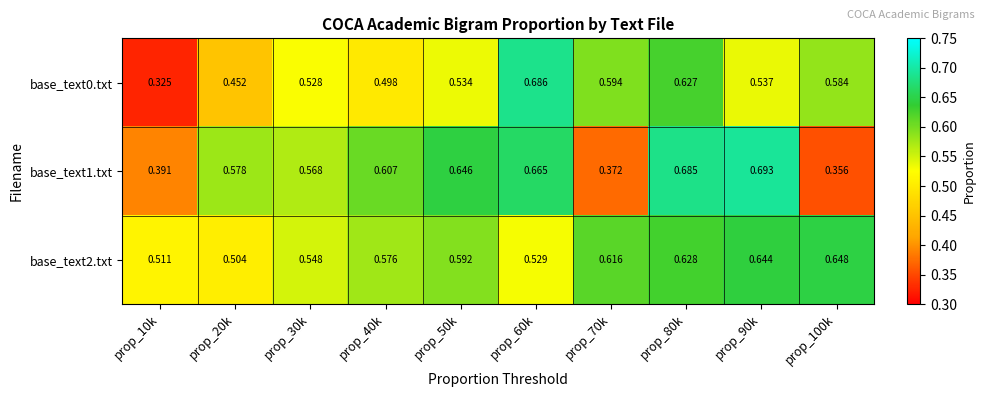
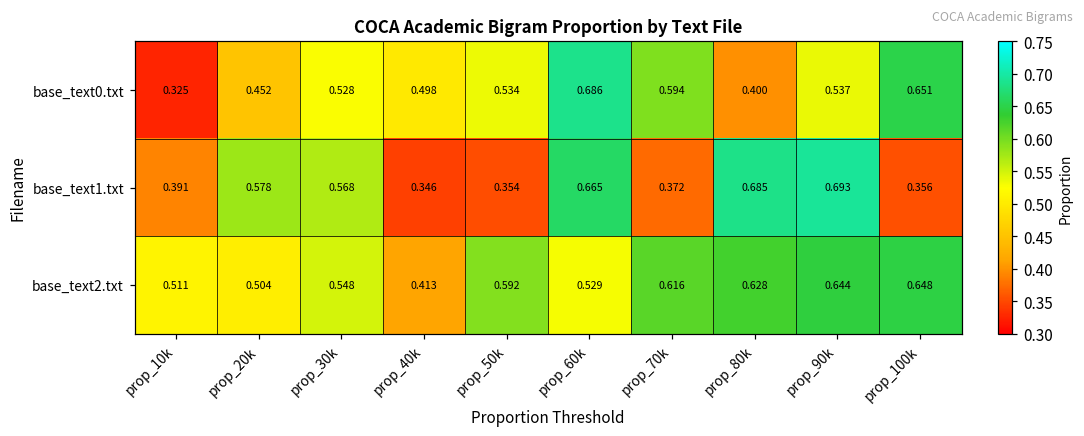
base_text0.txt, prop_80k: 0.627 -> 0.400
base_text0.txt, prop_100k: 0.584 -> 0.651
base_text1.txt, prop_40k: 0.607 -> 0.346
base_text1.txt, prop_50k: 0.646 -> 0.354
base_text2.txt, prop_40k: 0.576 -> 0.413
